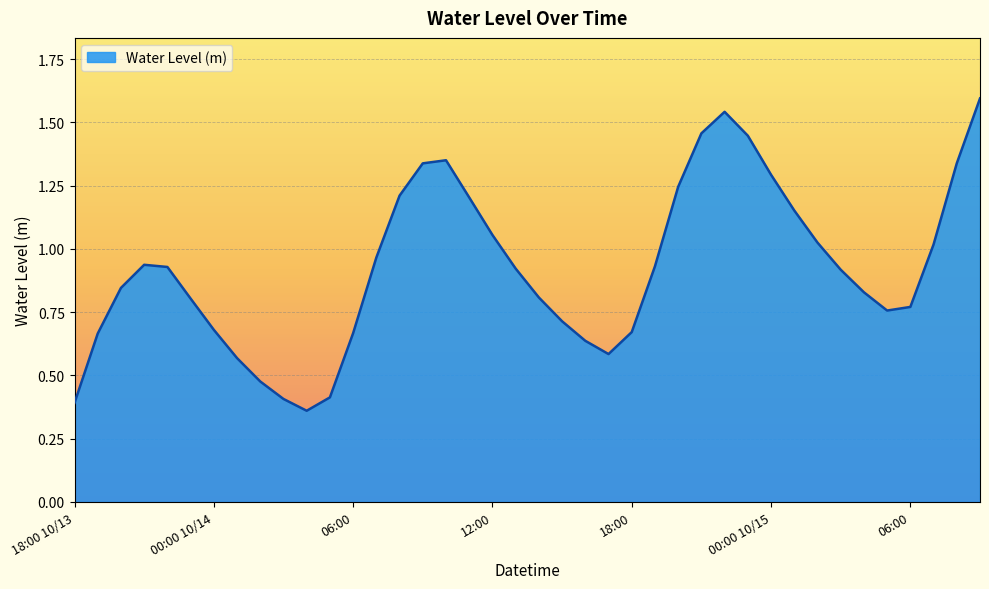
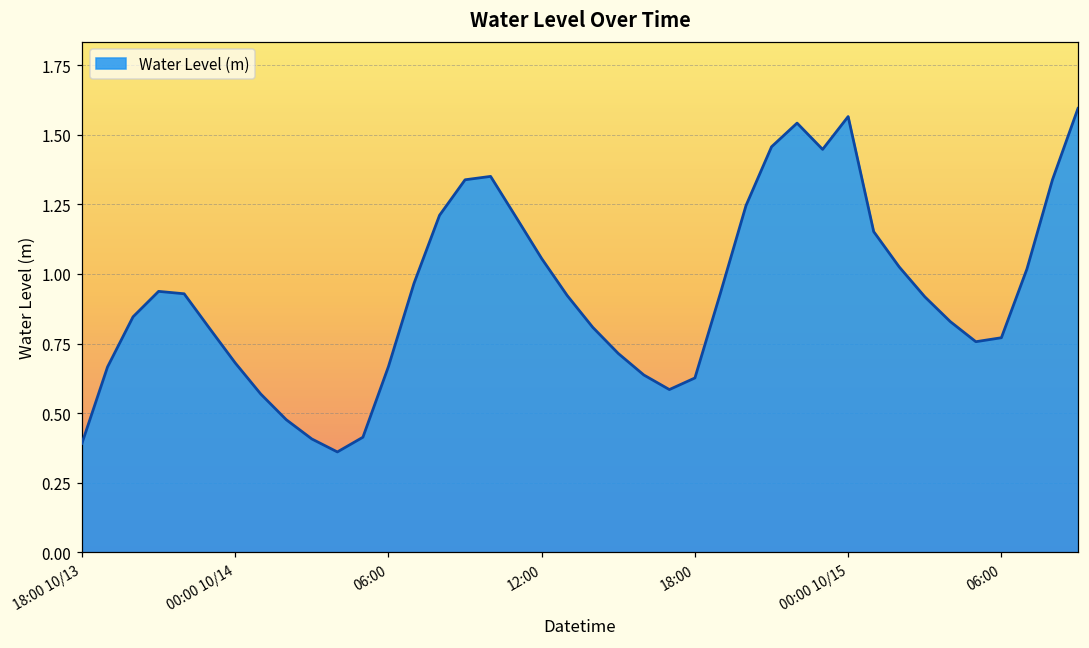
18:00: 0.67 -> 0.63
00:00 10/15: 1.29 -> 1.57
